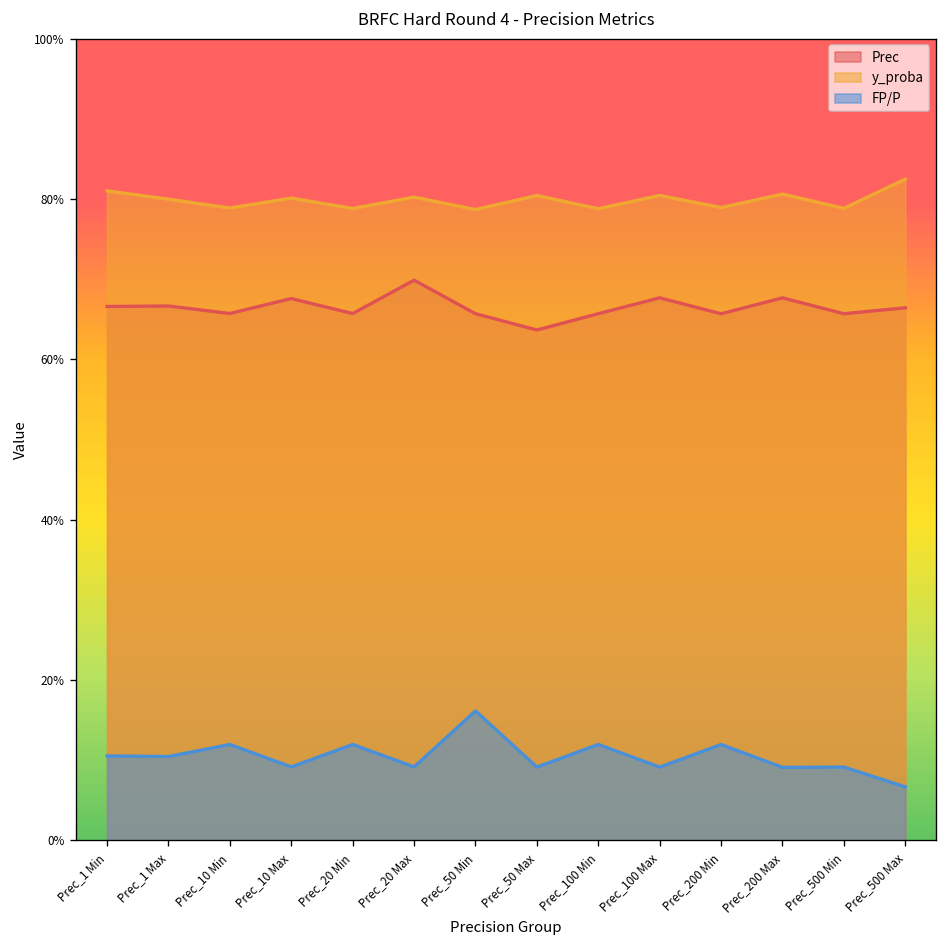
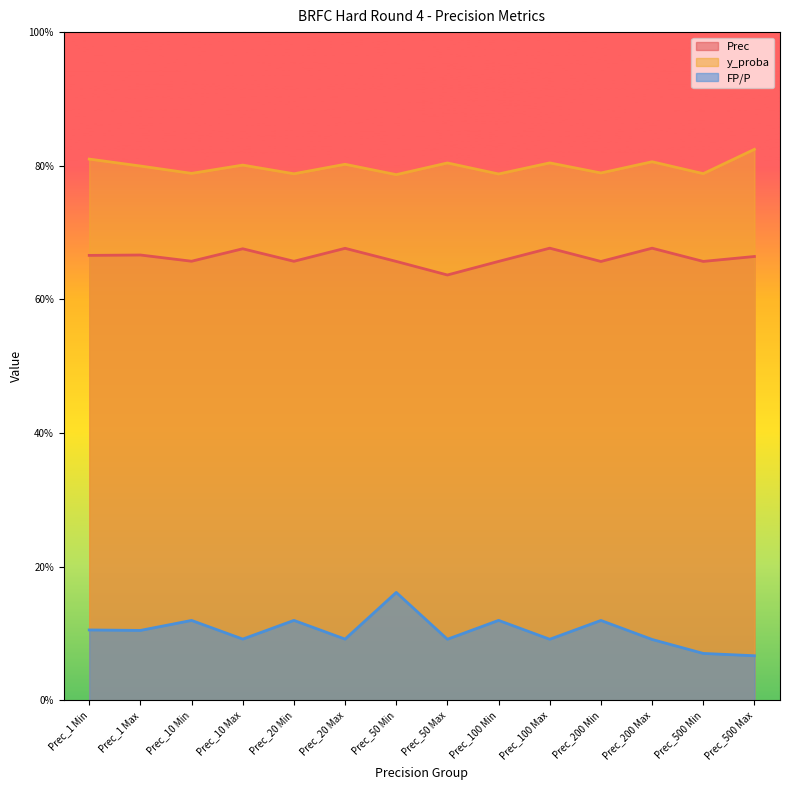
Prec, Prec_20 Max: 70% -> 68%
FP/P, Prec_500 Min: 9% -> 7%
